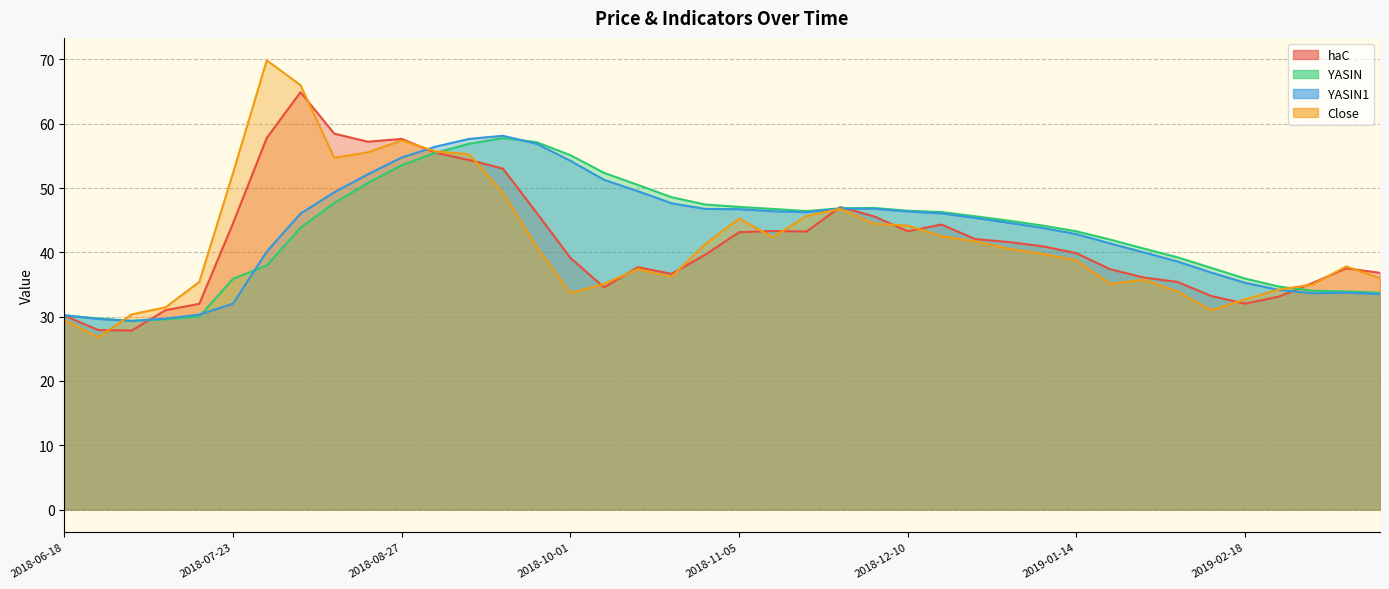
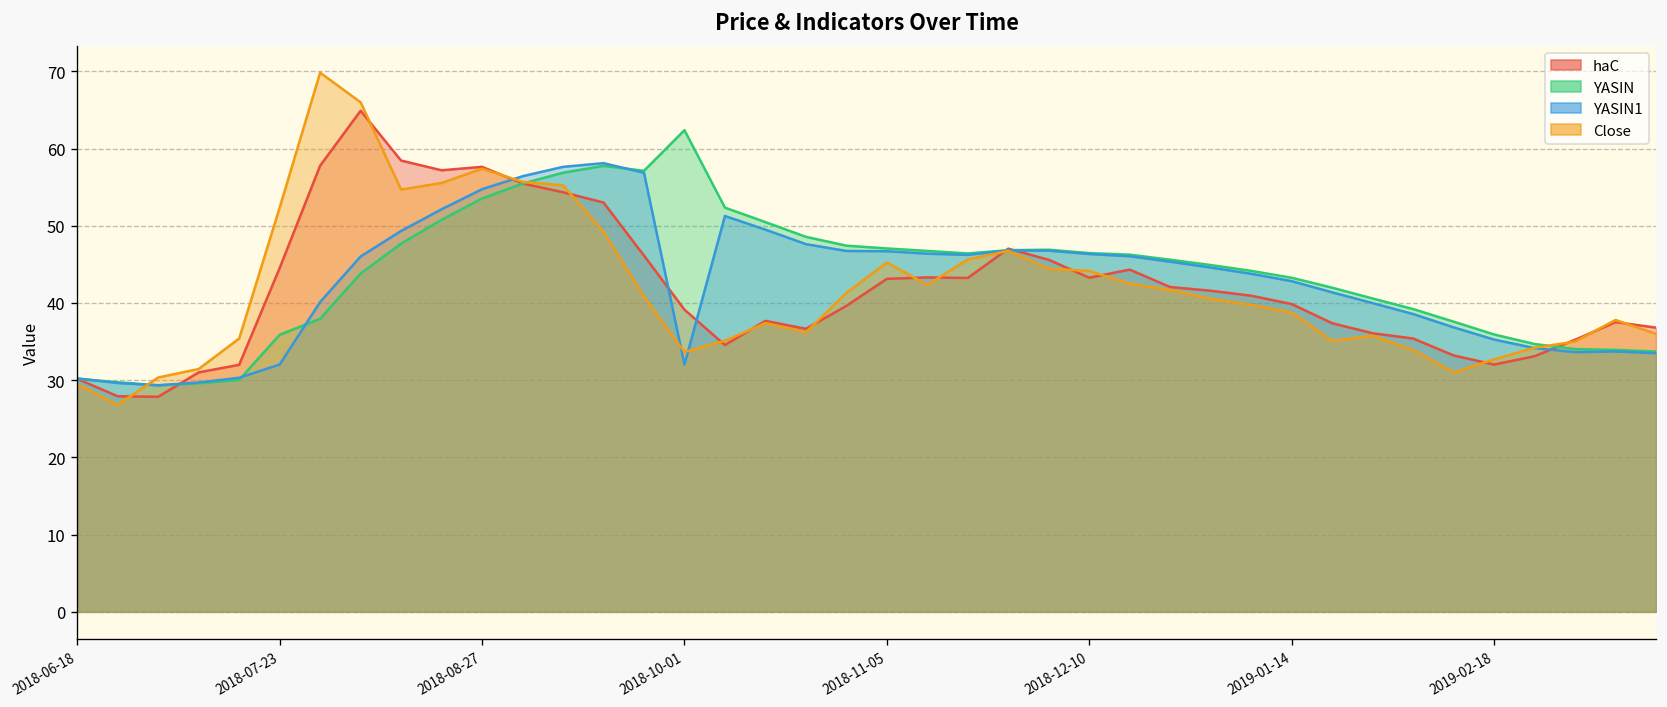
YASIN, 2018-10-01: 55 -> 62
YASIN1, 2018-10-01: 54 -> 32
